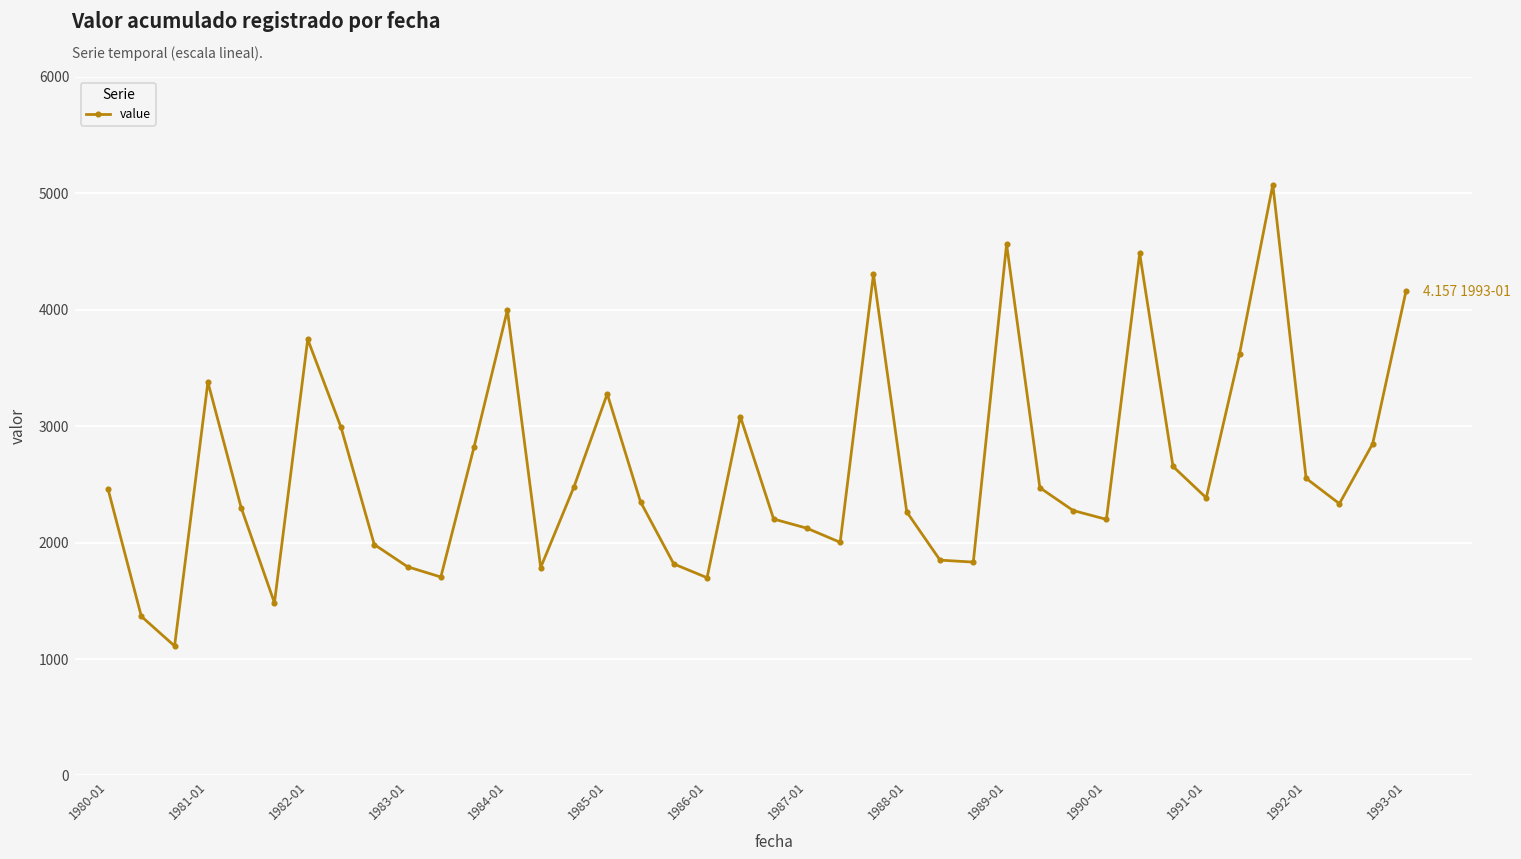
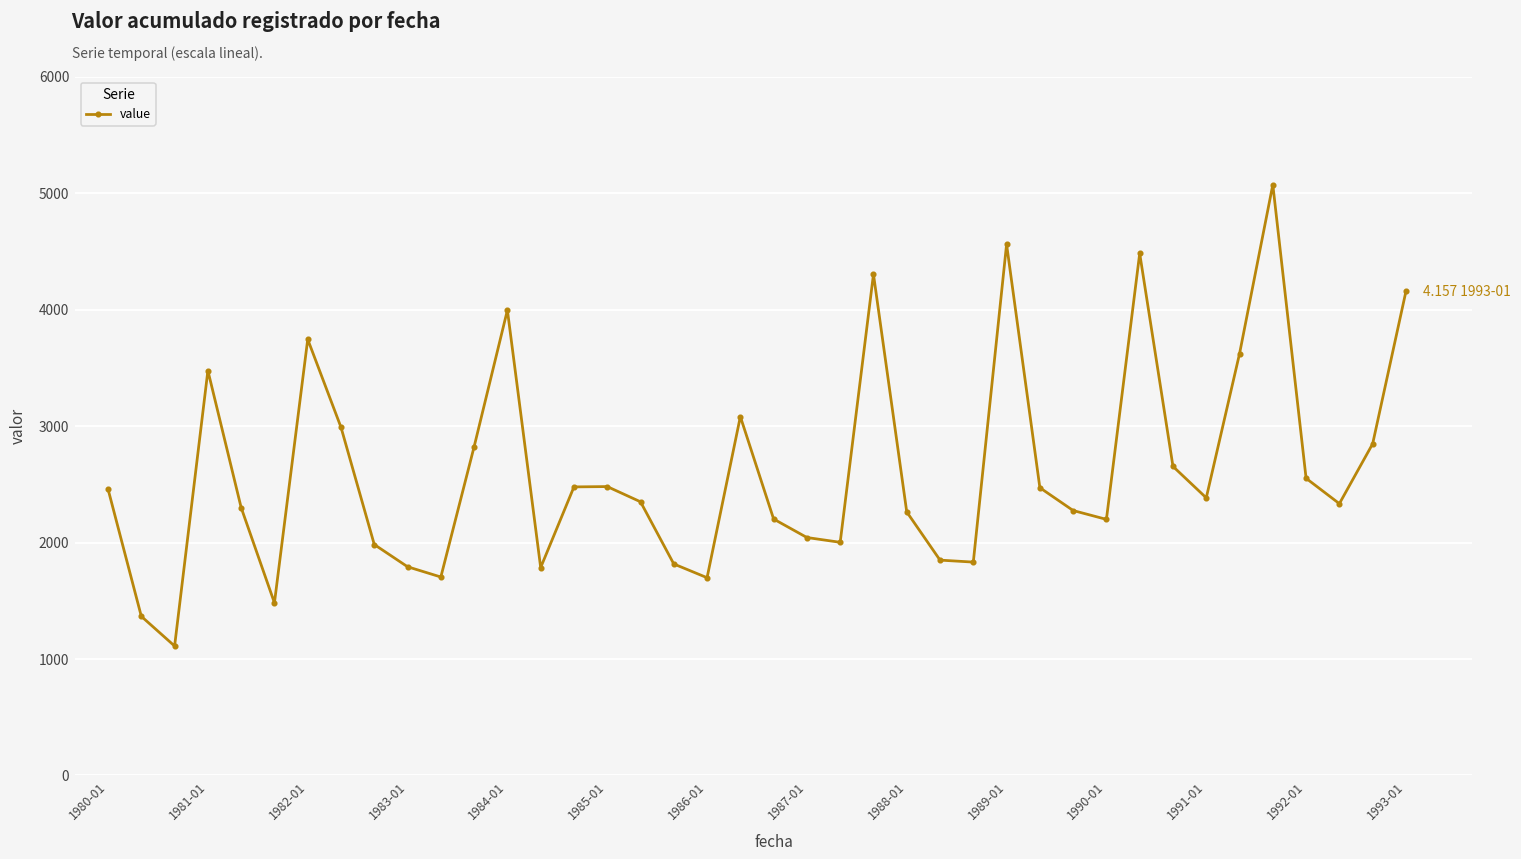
1981-01: 3380 -> 3480
1985-01: 3280 -> 2480
1987-01: 2120 -> 2040
